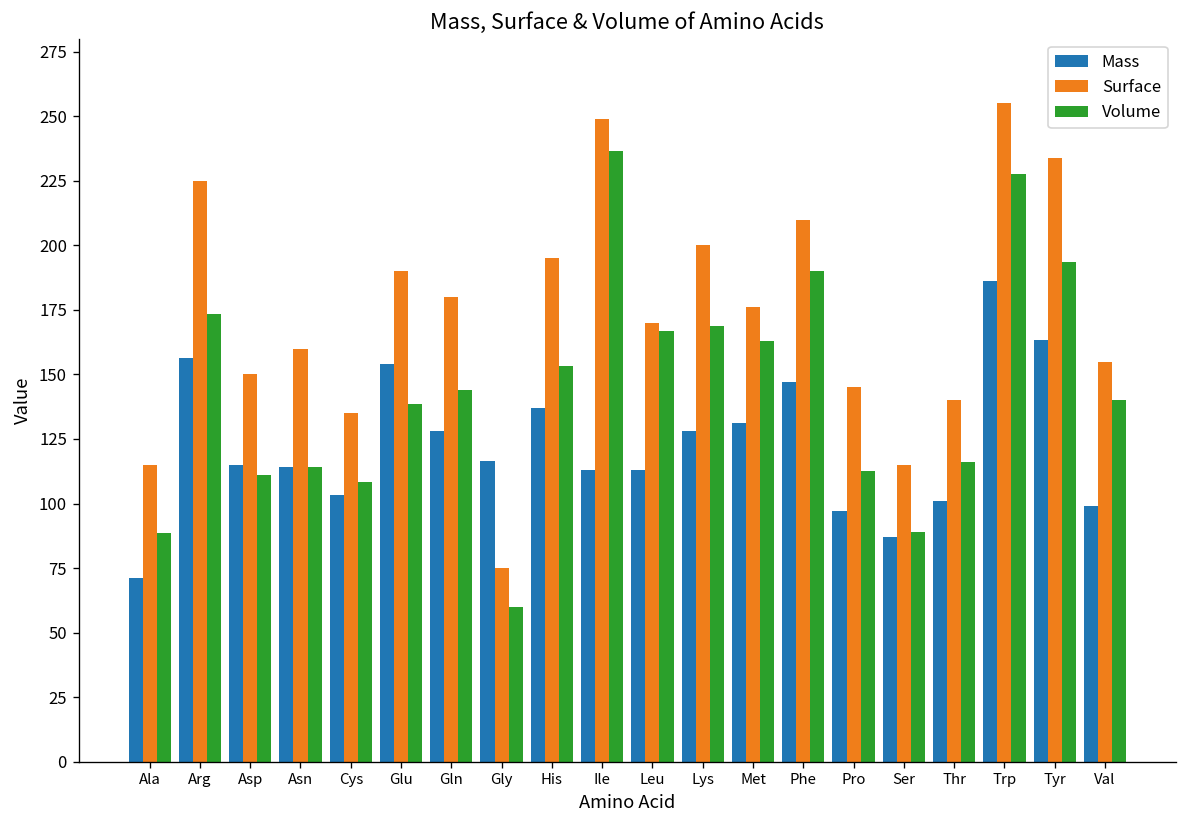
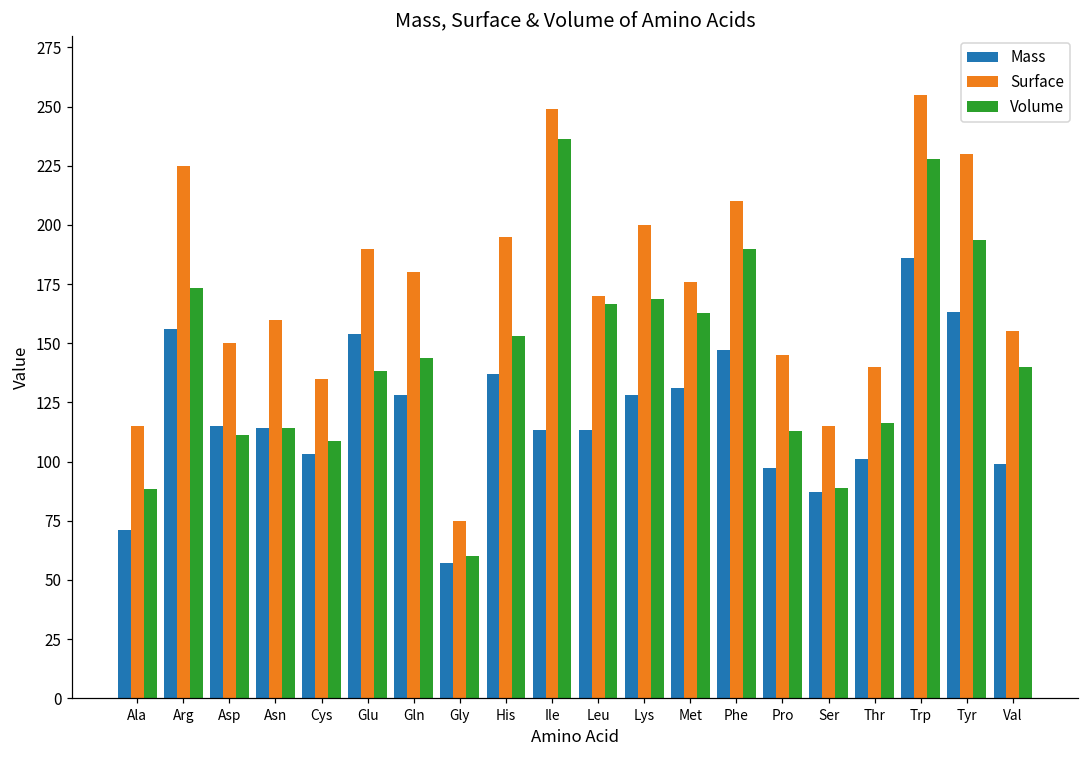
Mass, Gly: 116 -> 57
Surface, Tyr: 234 -> 230
